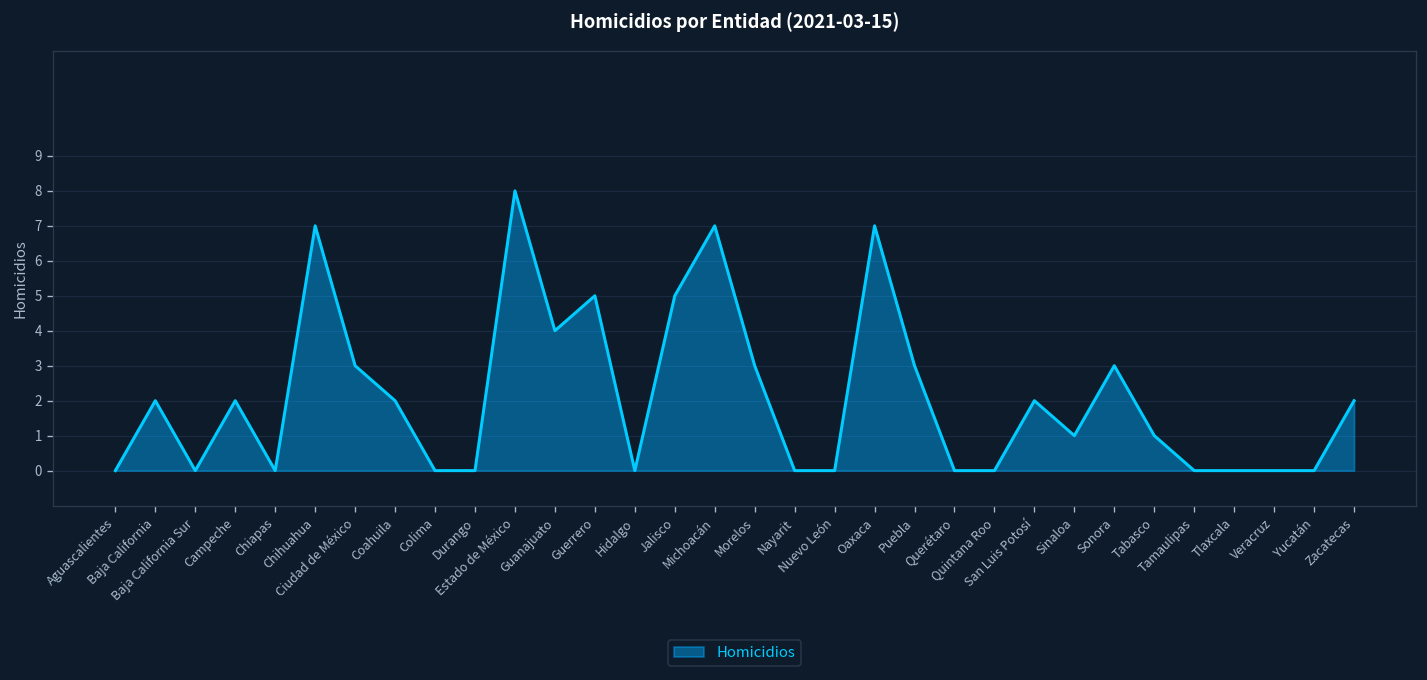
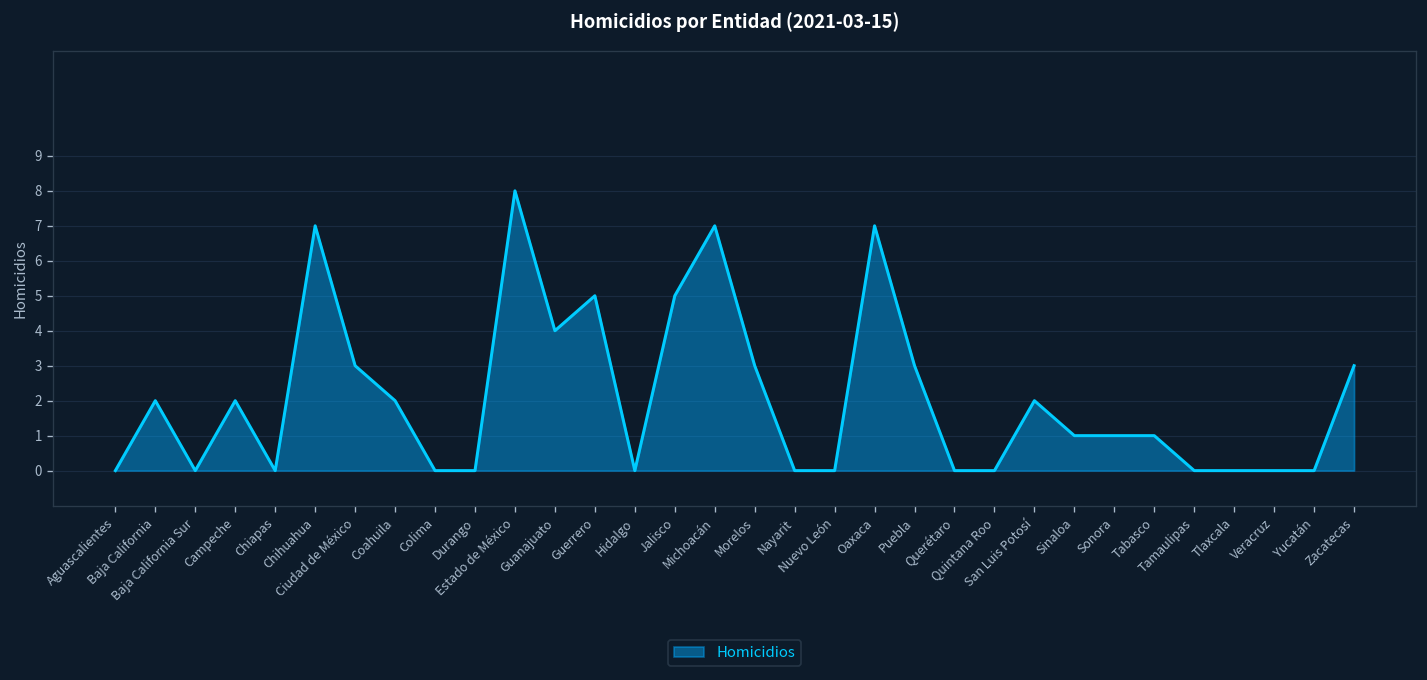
Sonora: 3 -> 1
Zacatecas: 2 -> 3
